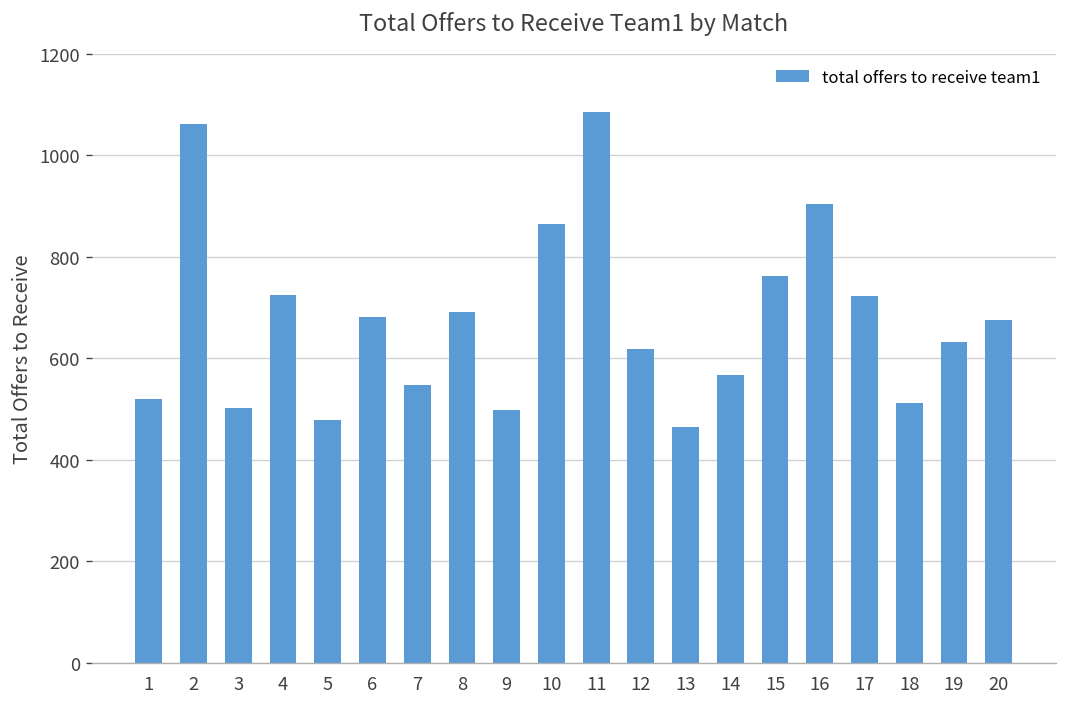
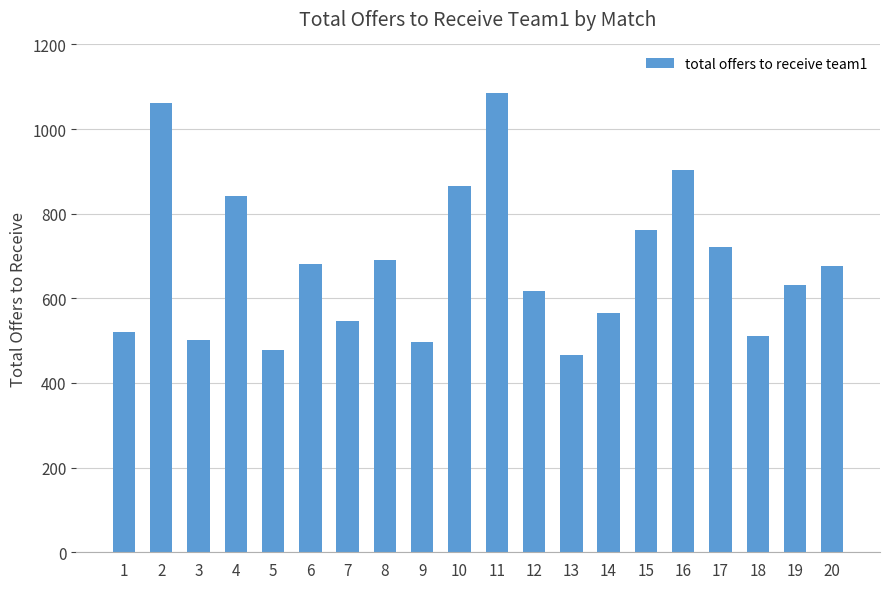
4: 730 -> 840
